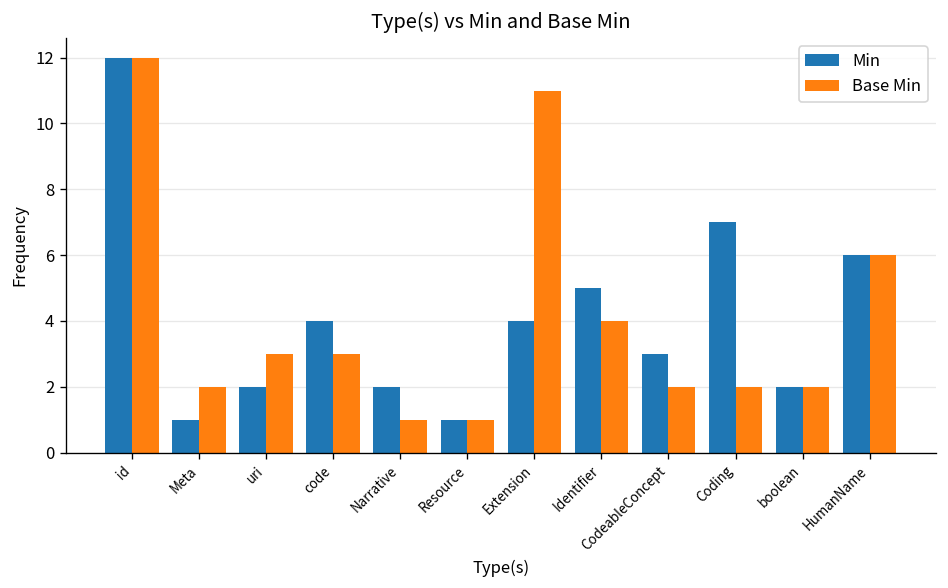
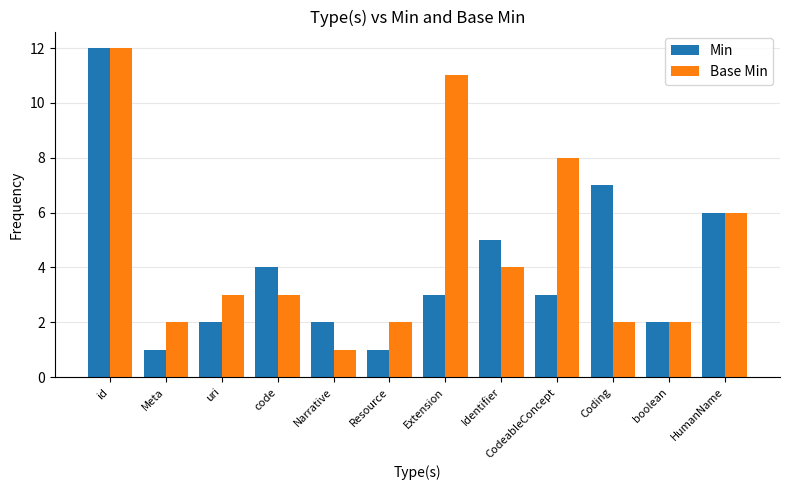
Base Min, Resource: 1 -> 2
Min, Extension: 4 -> 3
Base Min, CodeableConcept: 2 -> 8
